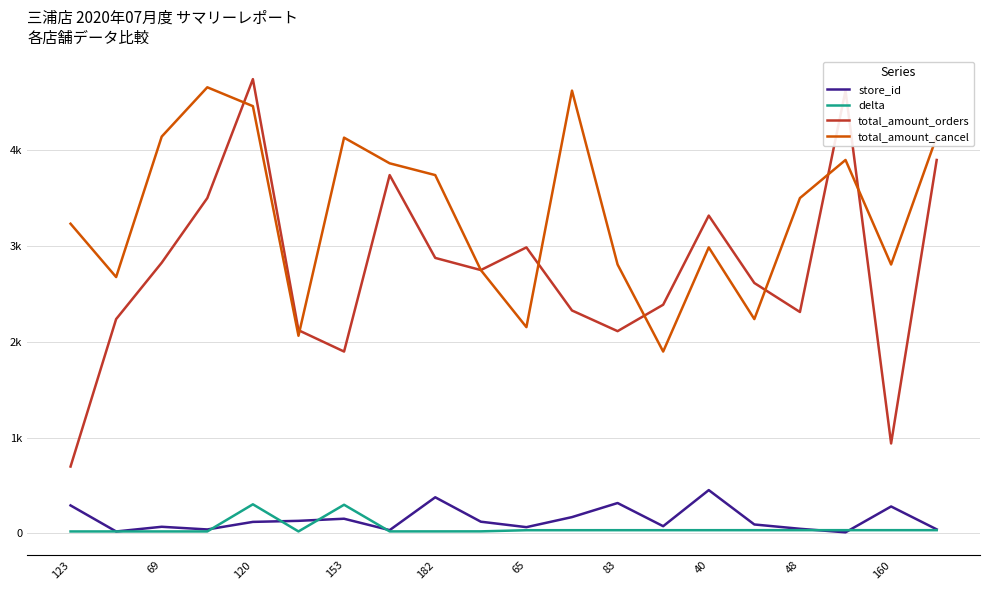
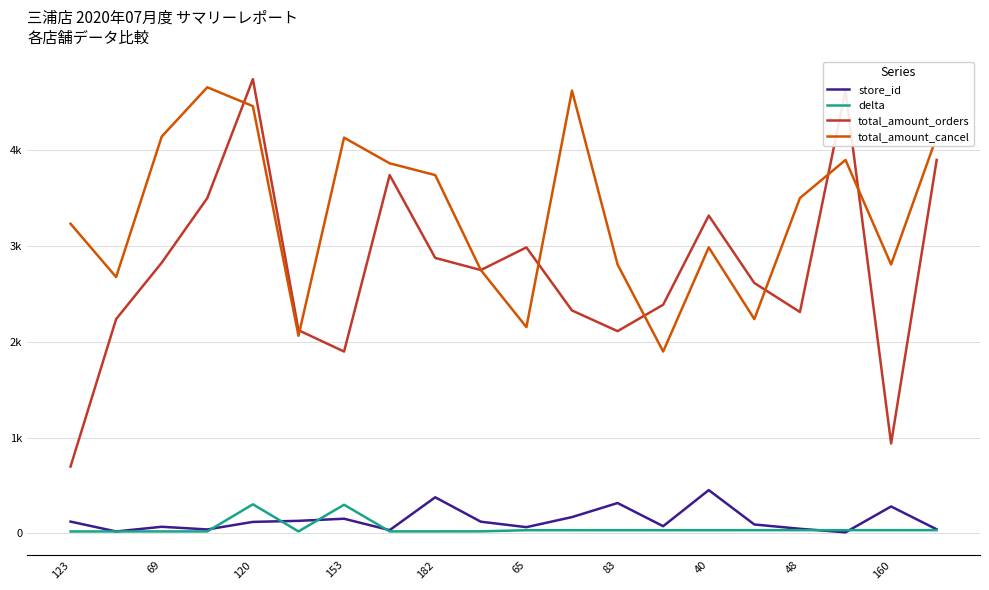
store_id, 123: 300 -> 100
